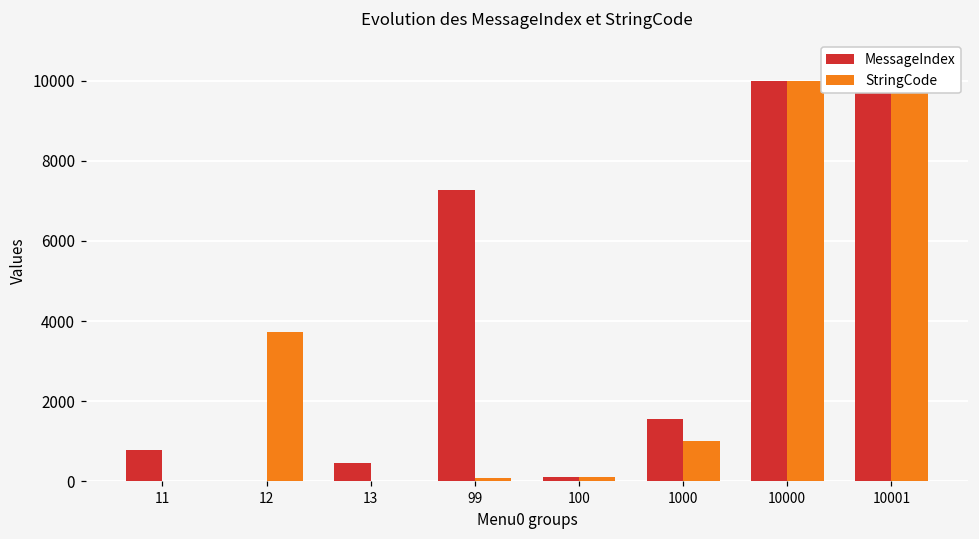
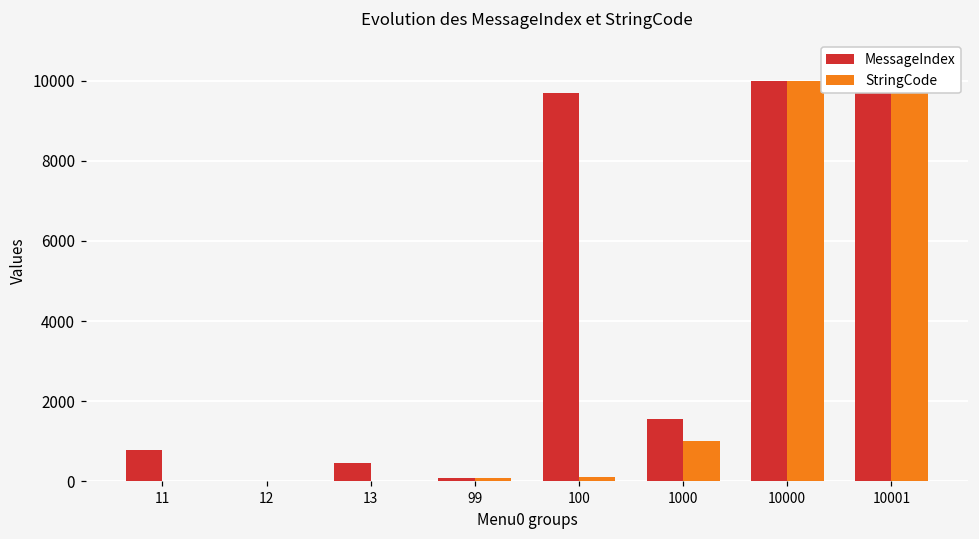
StringCode, 12: 3700 -> 0
MessageIndex, 99: 7300 -> 100
MessageIndex, 100: 100 -> 9700
